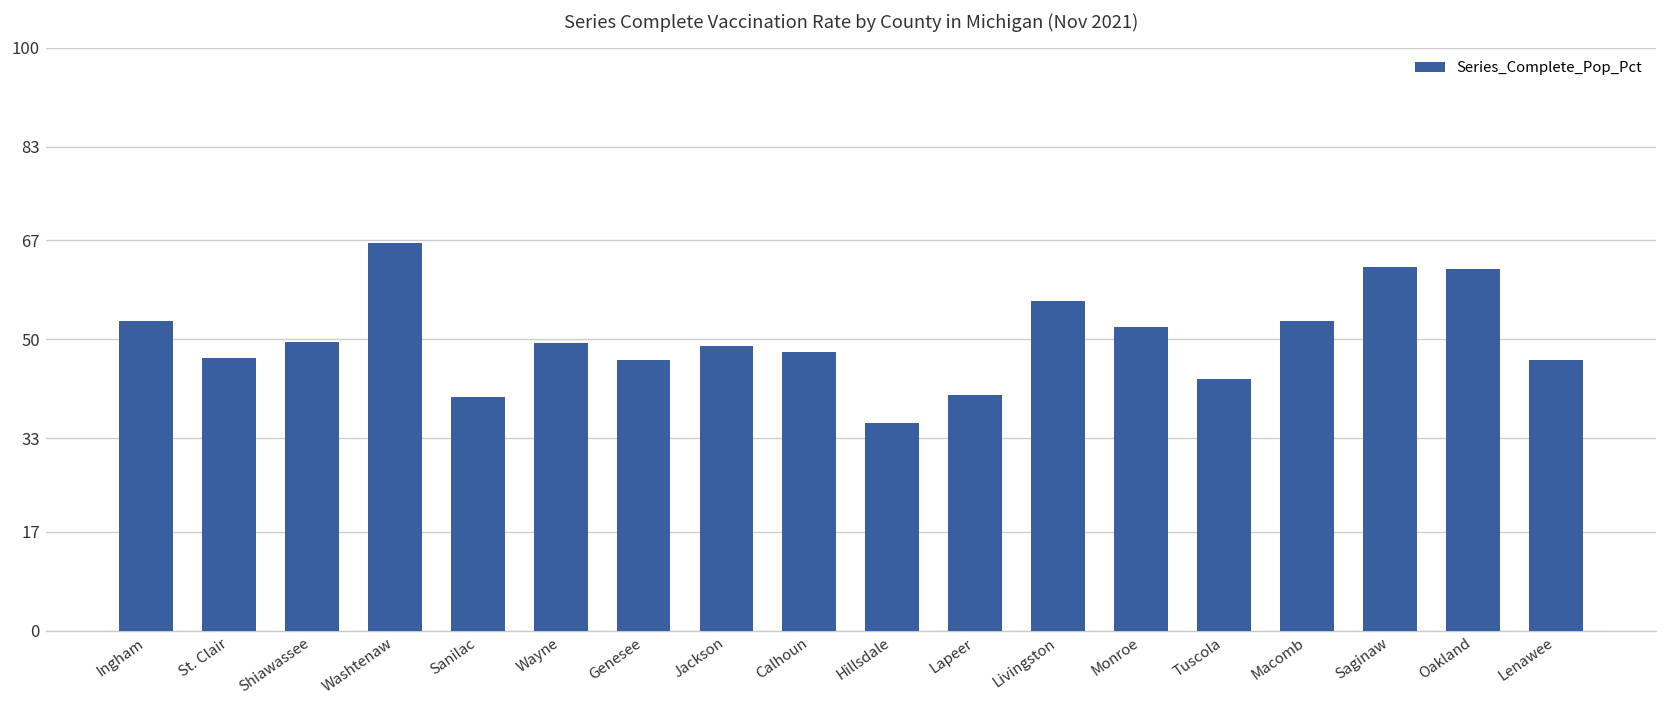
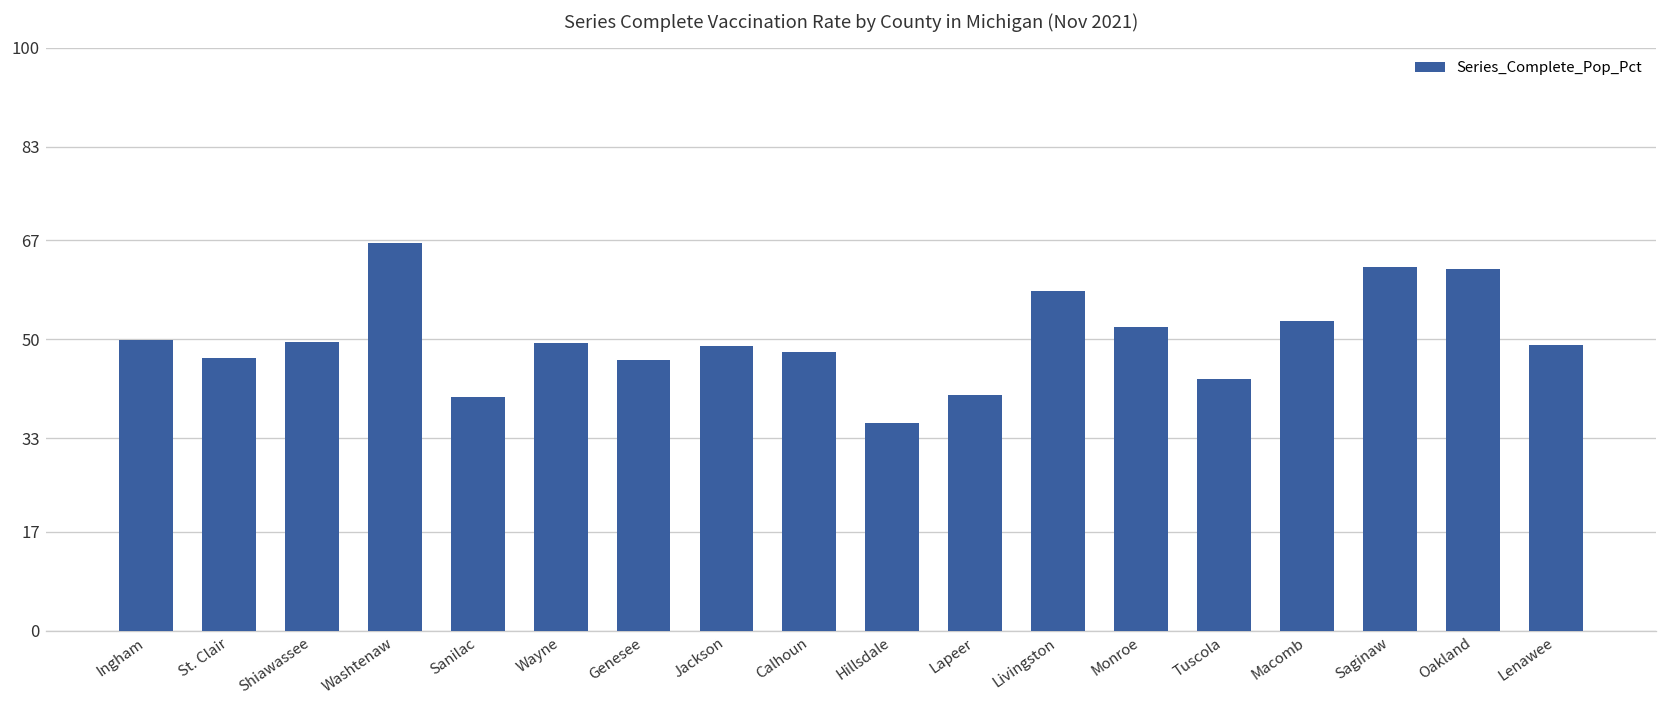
Ingham: 53 -> 50
Livingston: 57 -> 58
Lenawee: 46 -> 49
